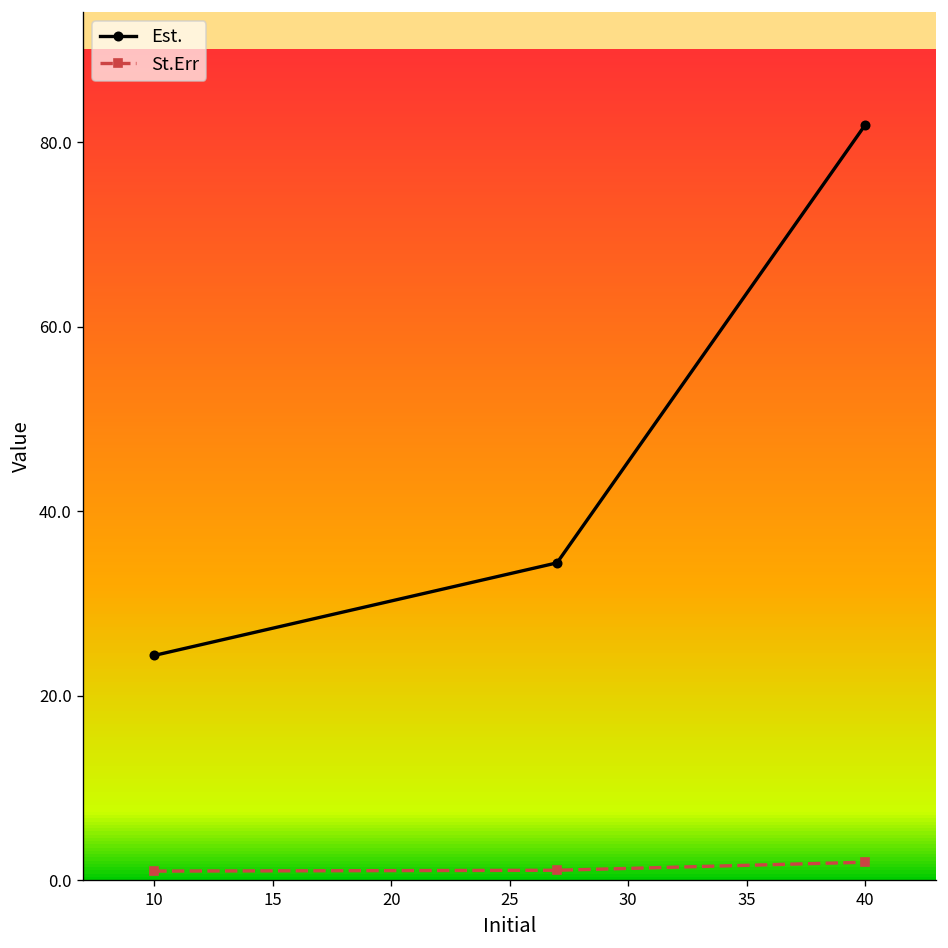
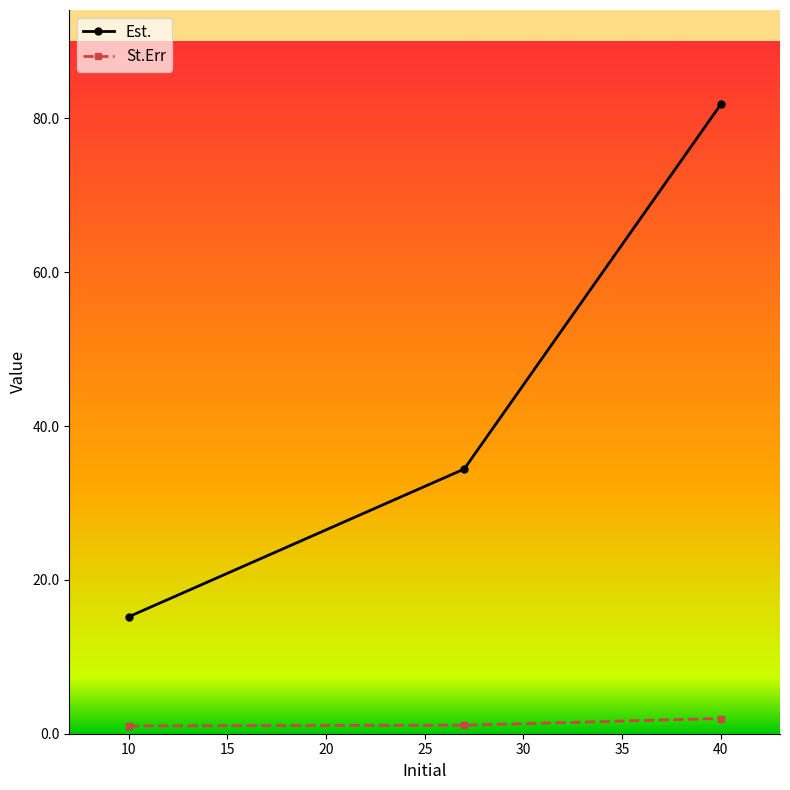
Est., 10: 24 -> 15
